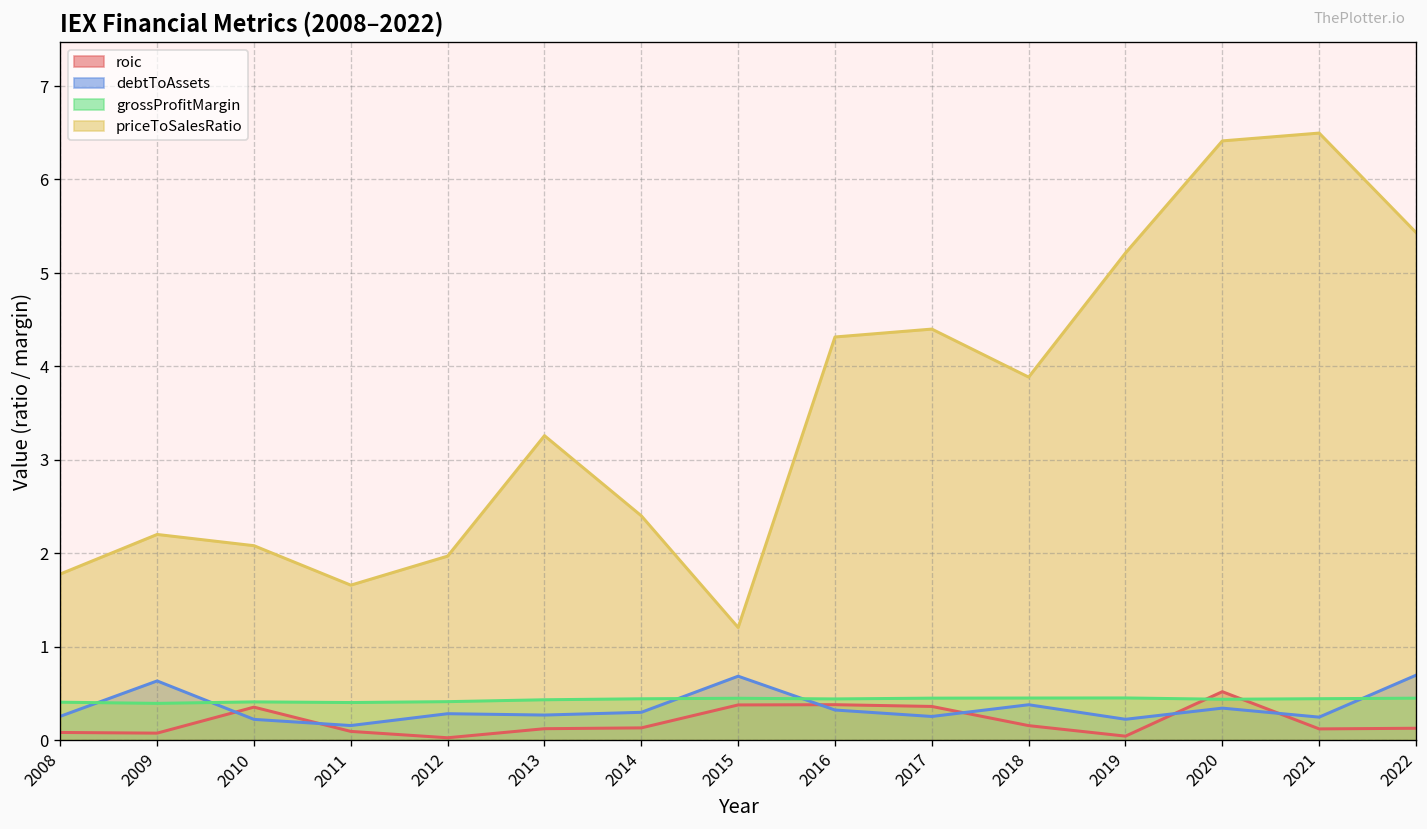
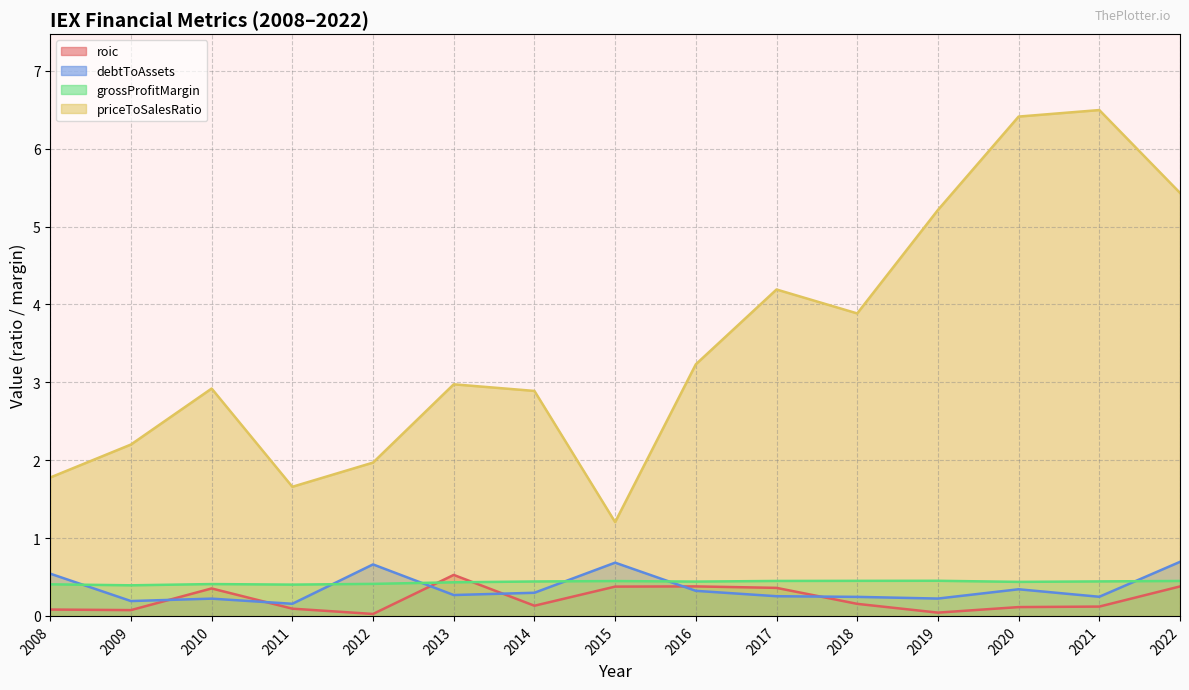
debtToAssets, 2008: 0.3 -> 0.5
debtToAssets, 2009: 0.6 -> 0.2
priceToSalesRatio, 2010: 2.1 -> 2.9
debtToAssets, 2012: 0.3 -> 0.7
roic, 2013: 0.1 -> 0.5
priceToSalesRatio, 2013: 3.3 -> 3.0
priceToSalesRatio, 2014: 2.4 -> 2.9
priceToSalesRatio, 2016: 4.3 -> 3.2
priceToSalesRatio, 2017: 4.4 -> 4.2
debtToAssets, 2018: 0.4 -> 0.2
roic, 2020: 0.5 -> 0.1
roic, 2022: 0.1 -> 0.4
